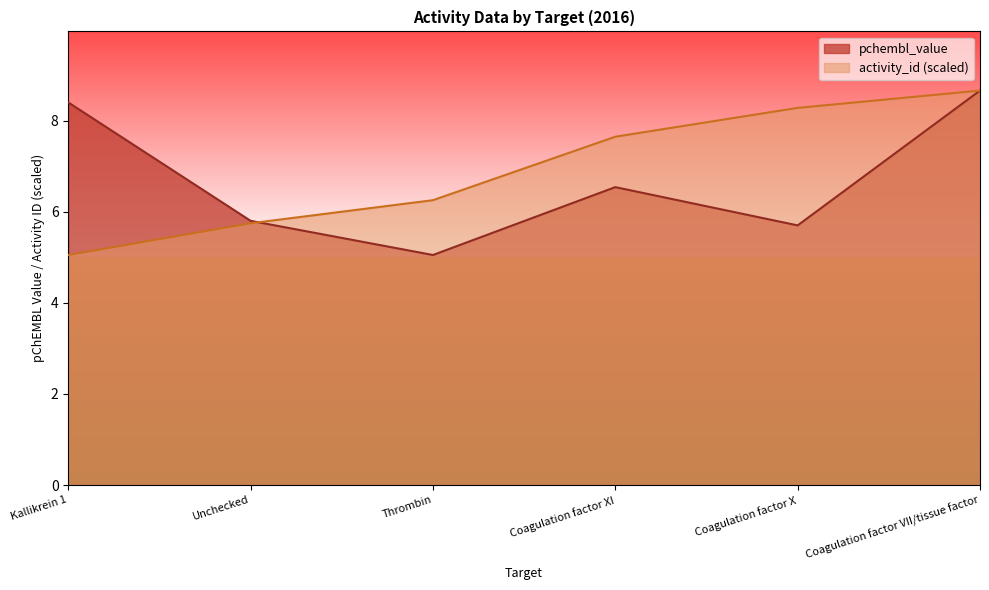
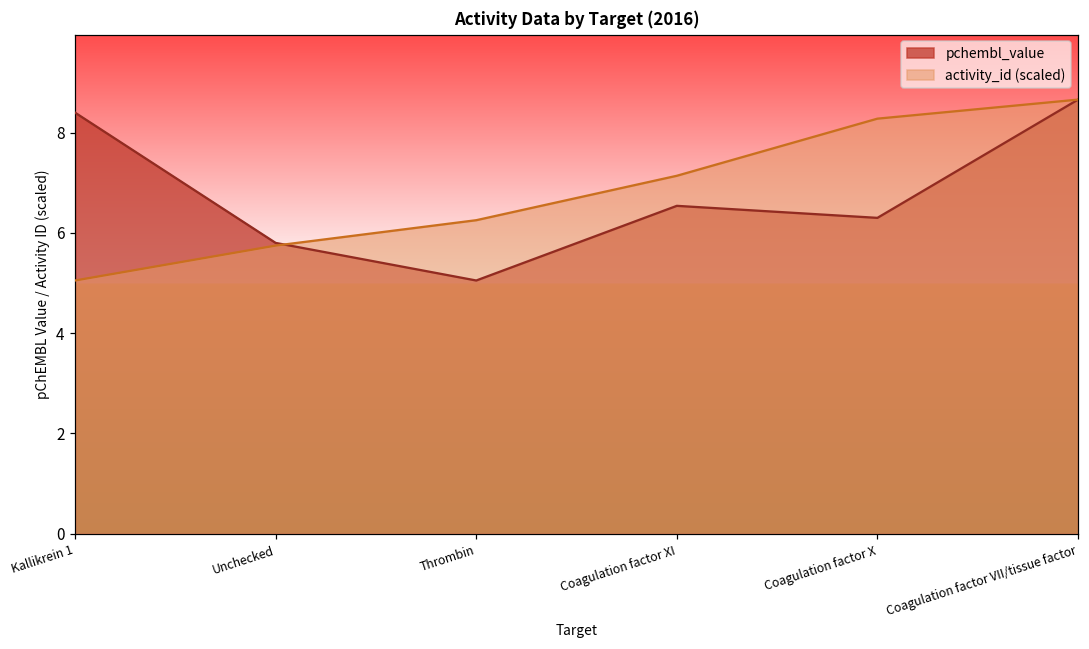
activity_id (scaled), Coagulation factor XI: 7.6 -> 7.1
pchembl_value, Coagulation factor X: 5.7 -> 6.3
